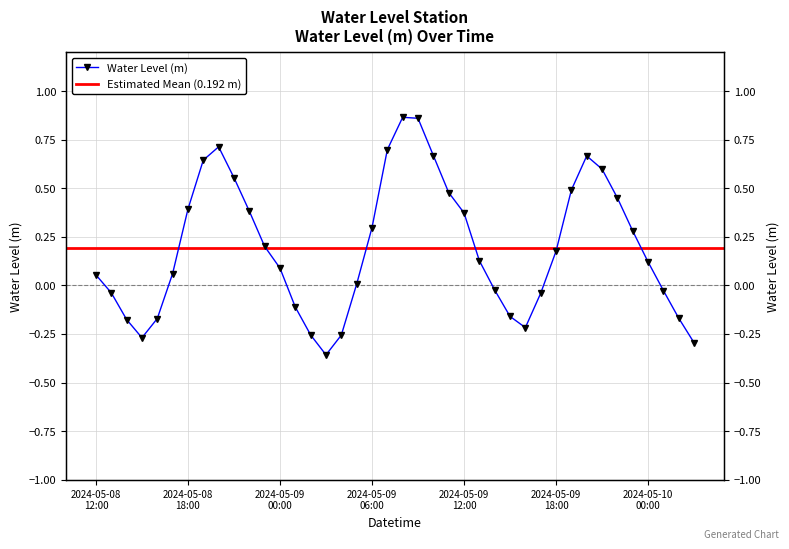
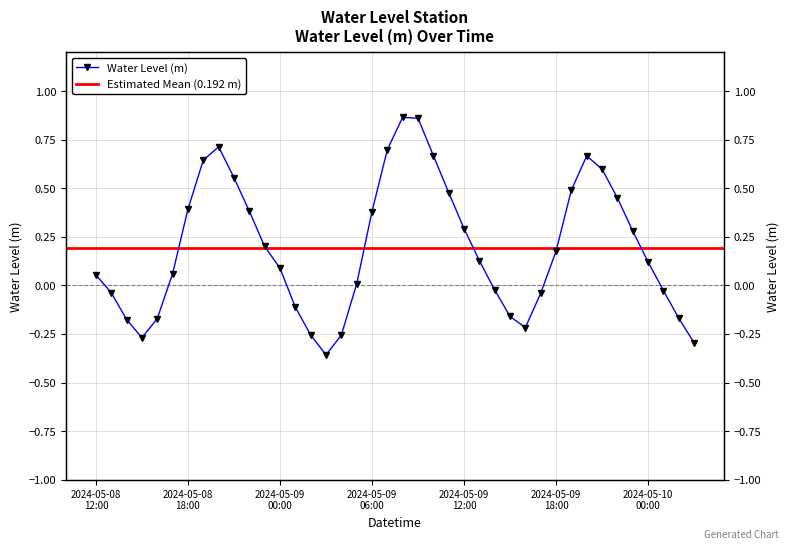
2024-05-09 06:00: 0.30 -> 0.38
2024-05-09 12:00: 0.37 -> 0.29
